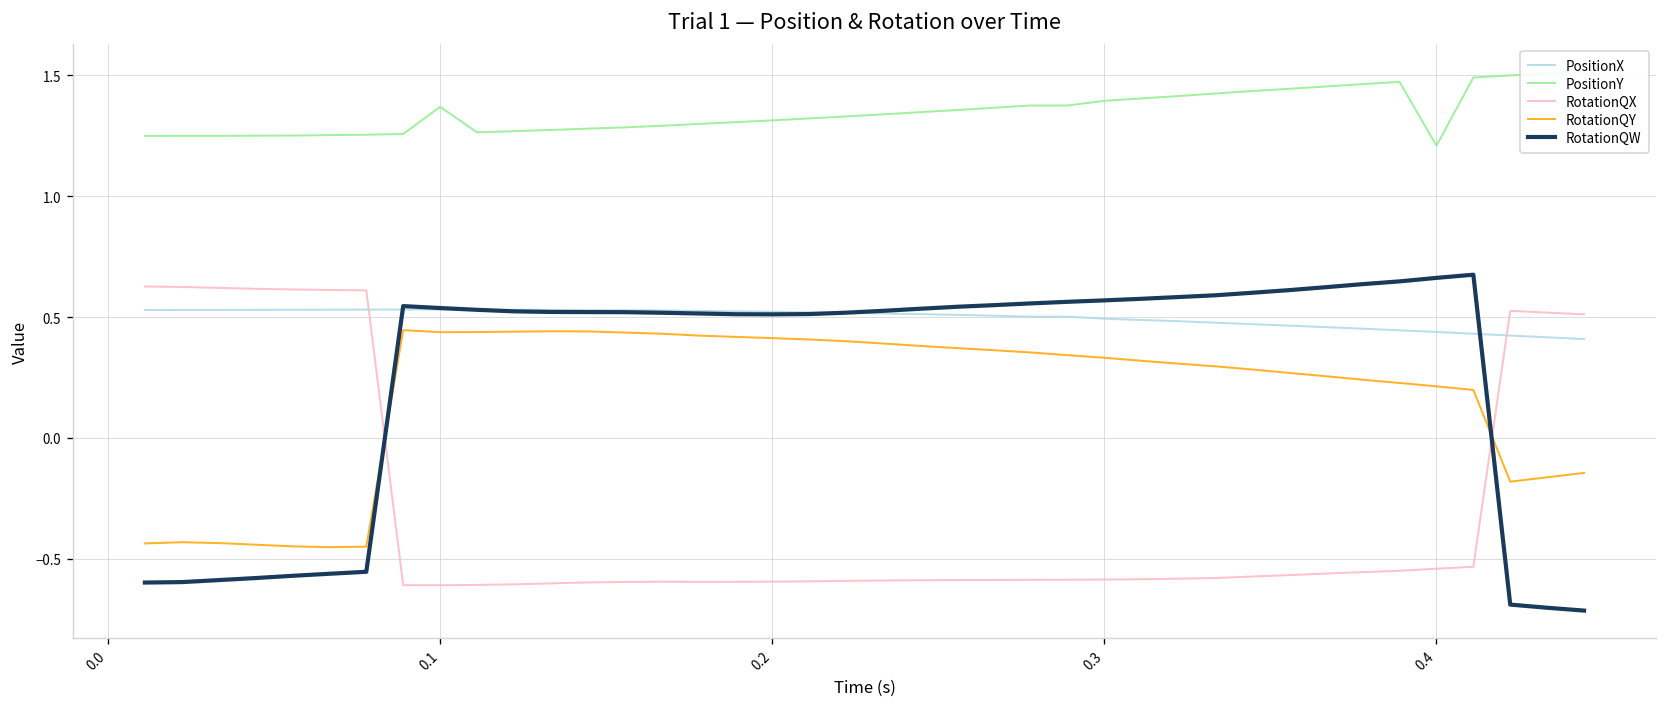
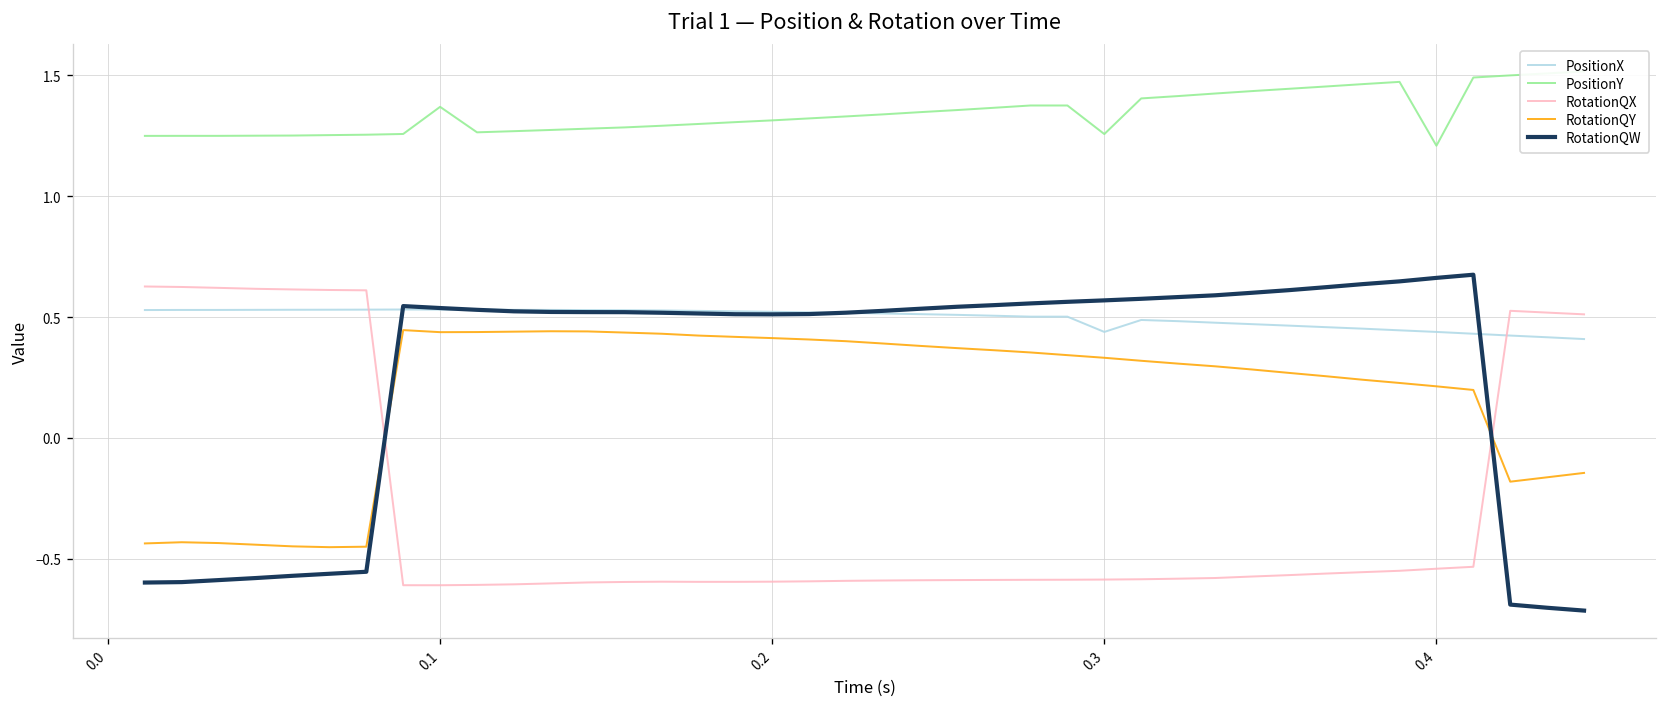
PositionX, 0.3: 0.49 -> 0.44
PositionY, 0.3: 1.39 -> 1.26
